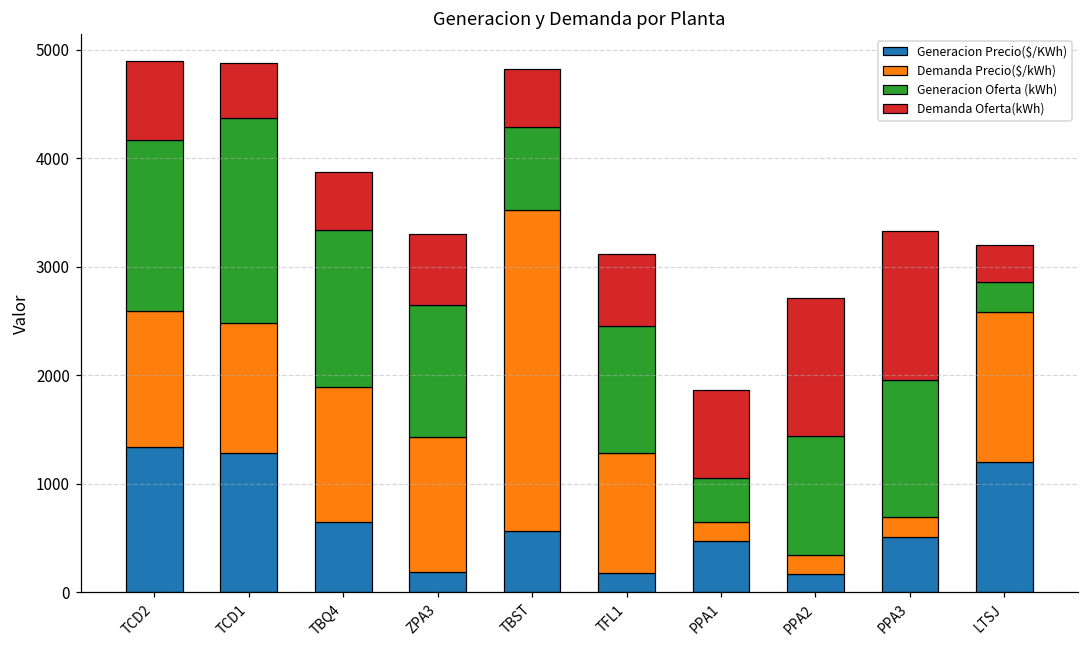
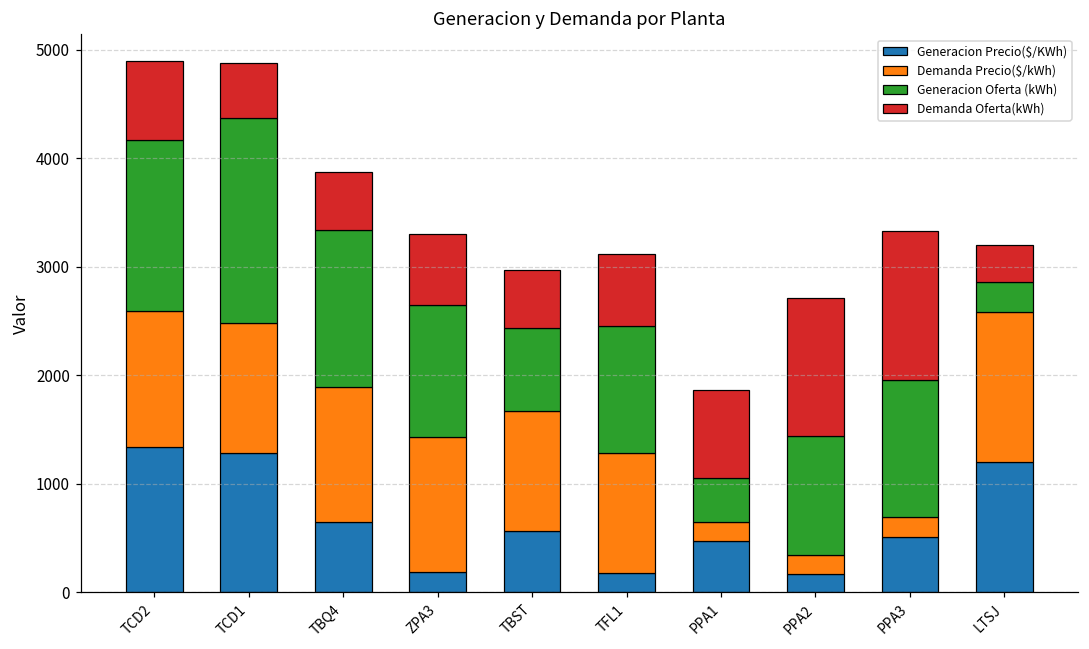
Demanda Precio($/kWh), TBST: 3000 -> 1100
